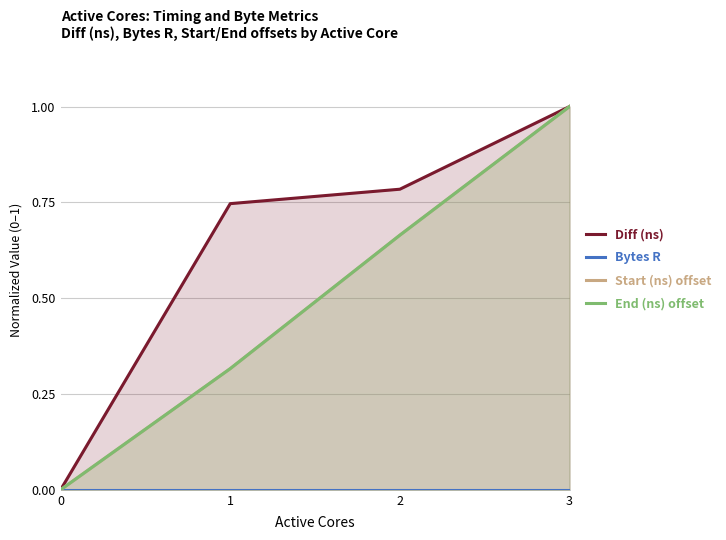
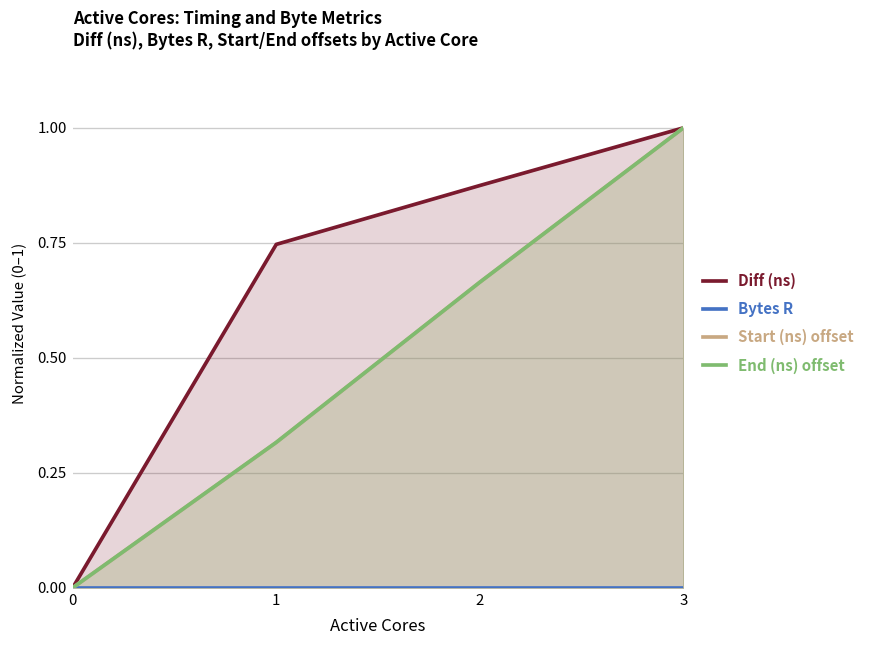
Diff (ns), 2: 0.78 -> 0.87
